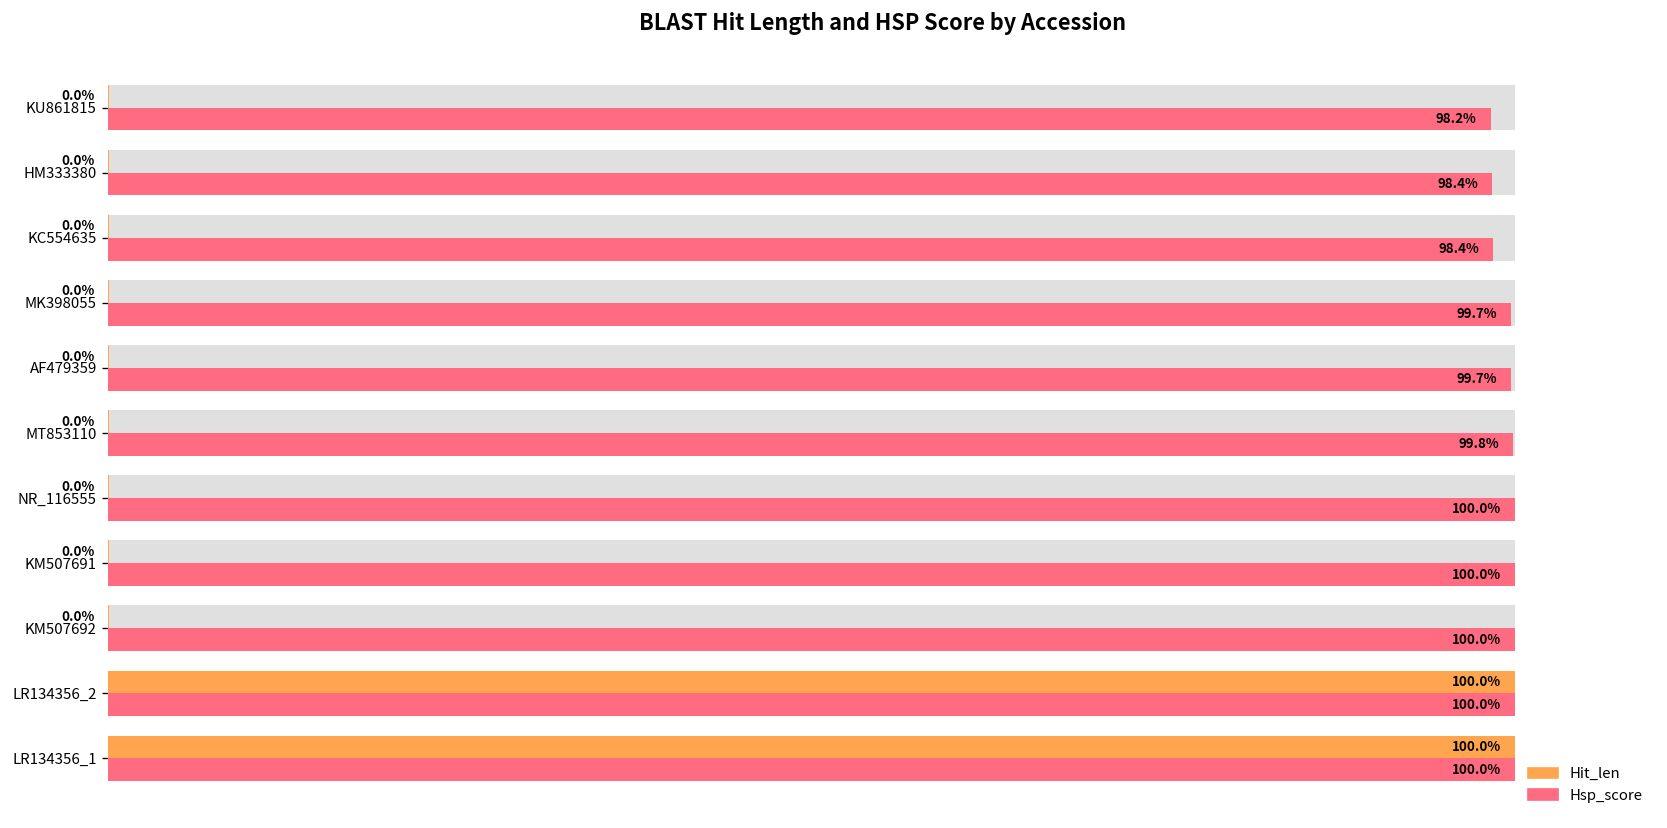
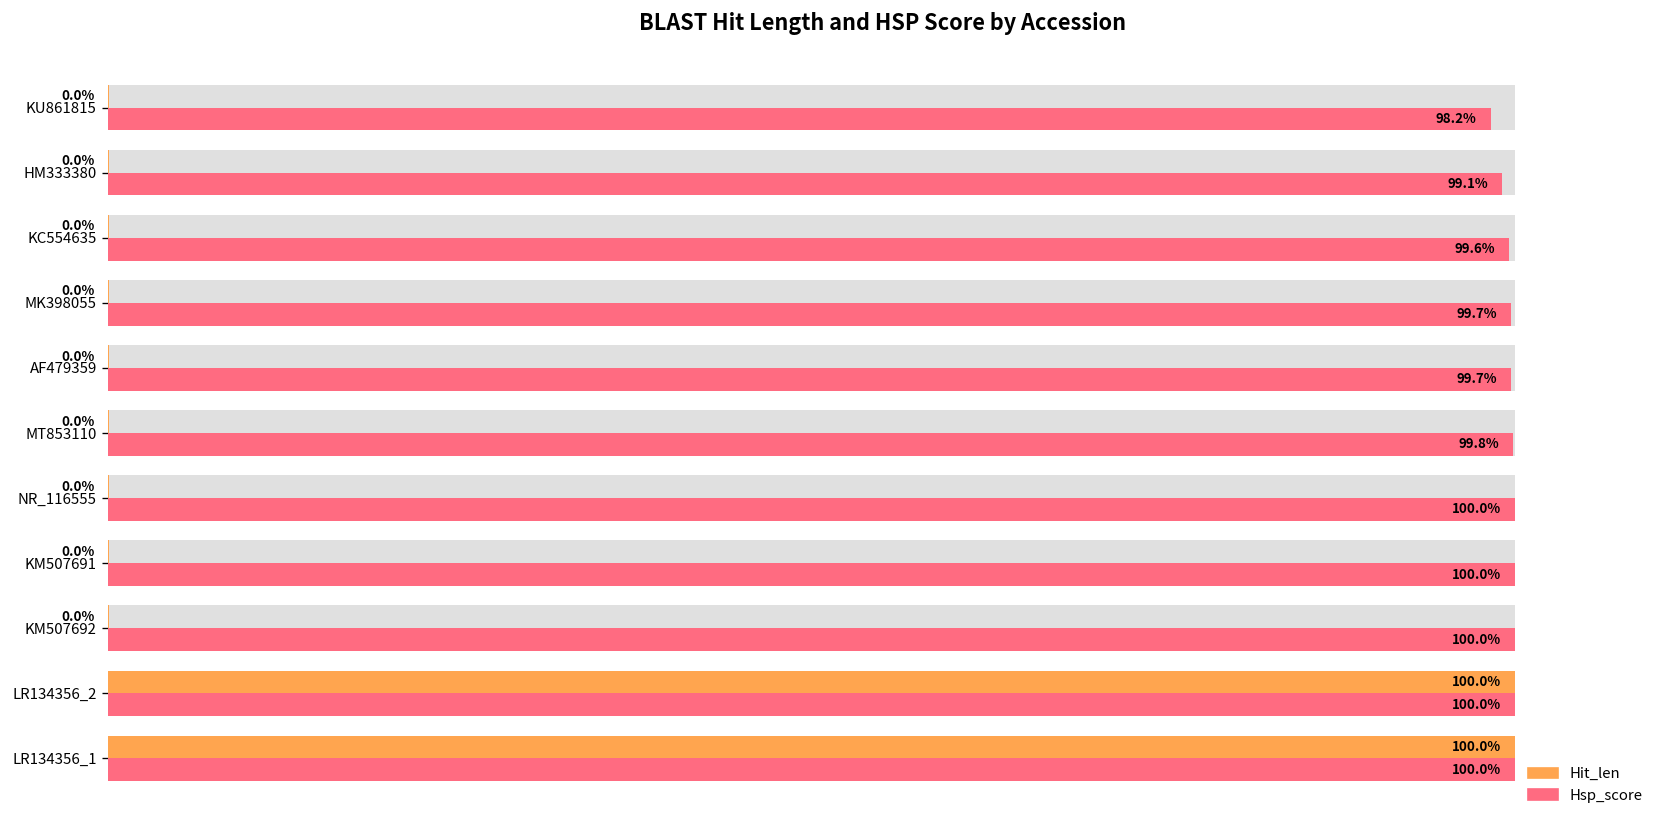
Hsp_score, HM333380: 98.4% -> 99.1%
Hsp_score, KC554635: 98.4% -> 99.6%
